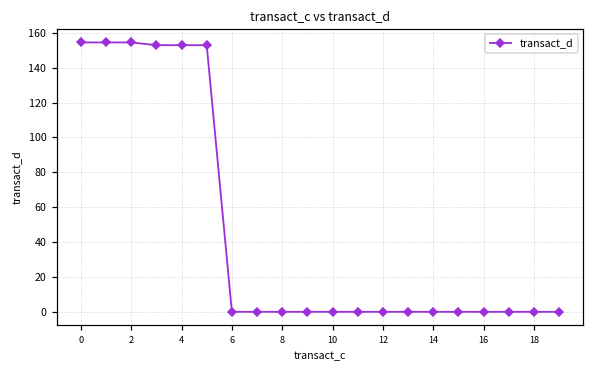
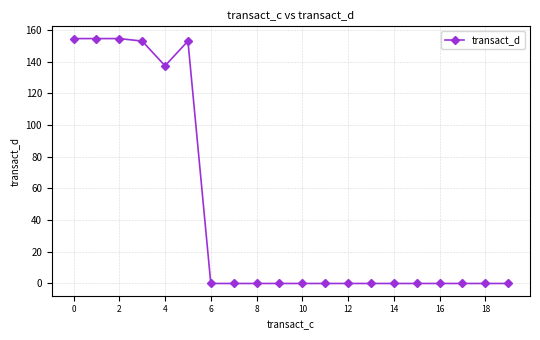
4: 153 -> 137
